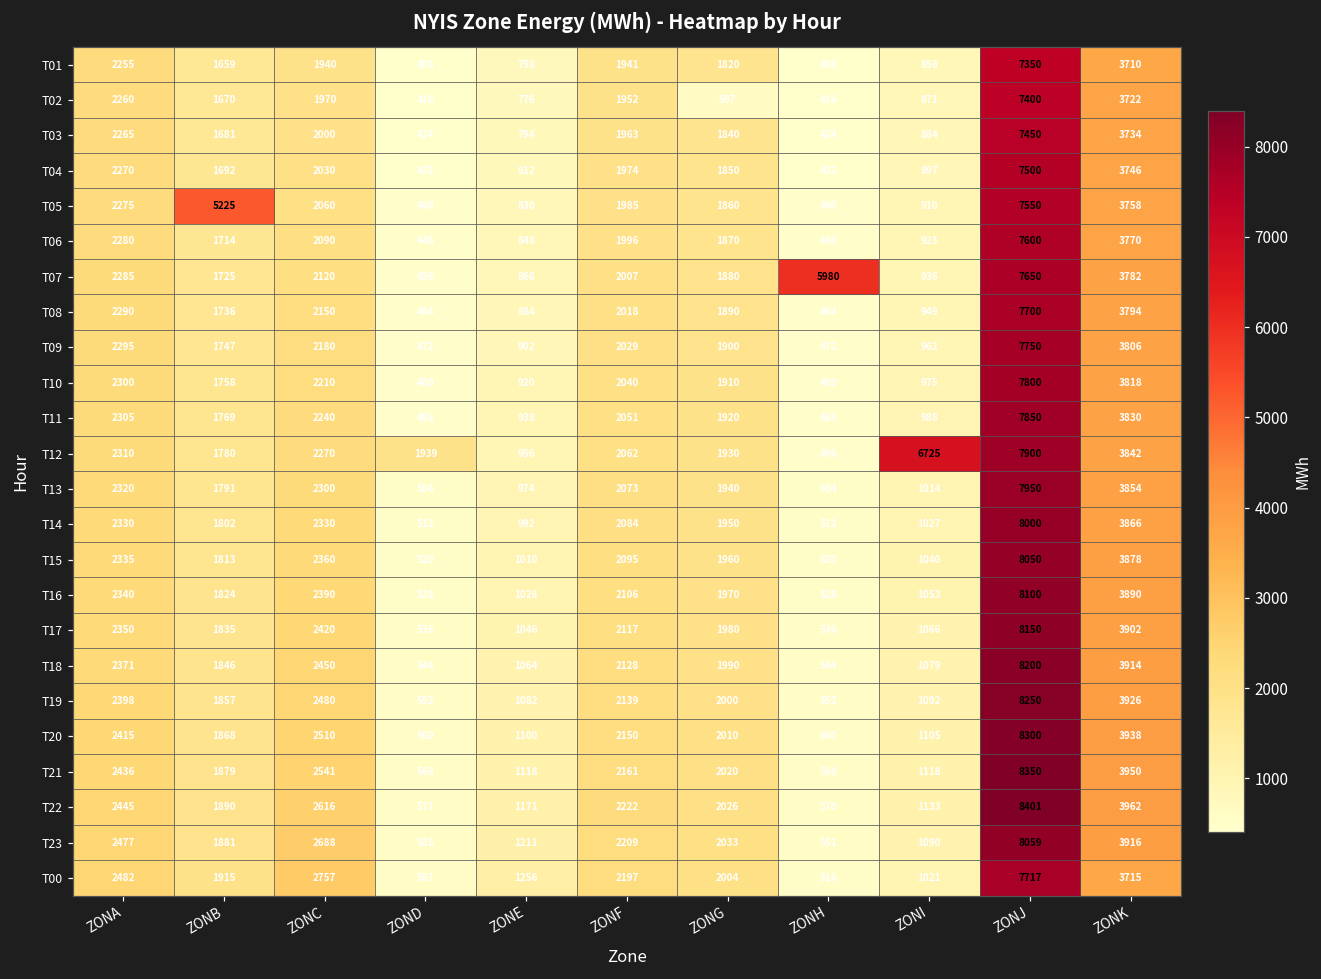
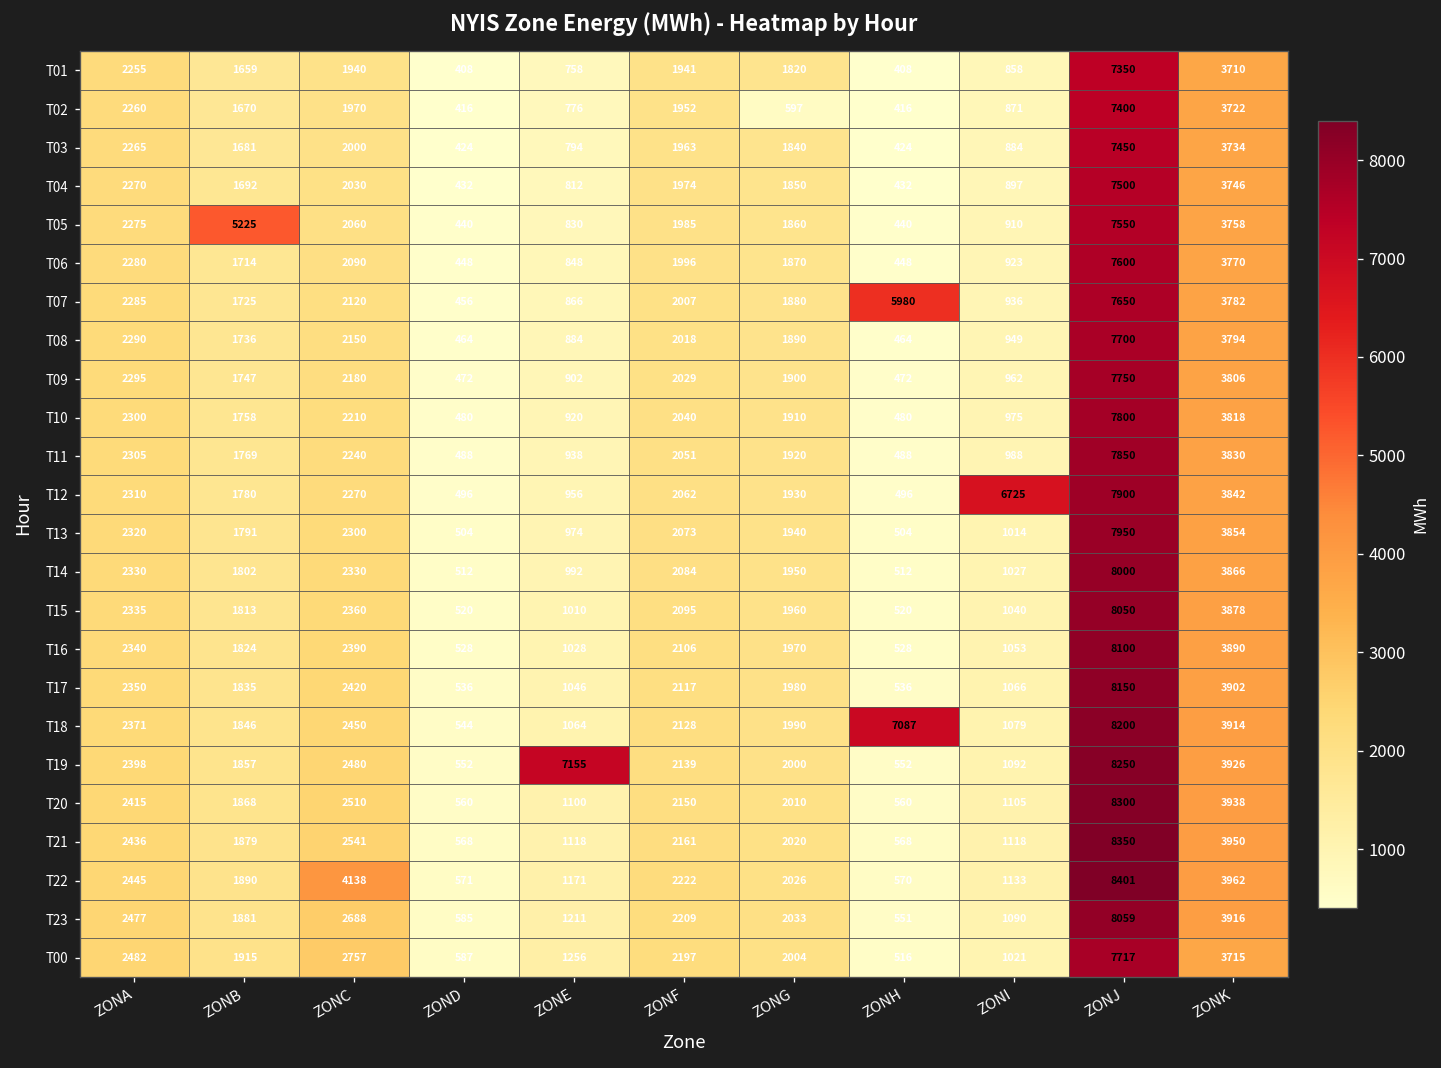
T12, ZOND: 1939 -> 496
T18, ZONH: 544 -> 7087
T19, ZONE: 1082 -> 7155
T22, ZONC: 2616 -> 4138
